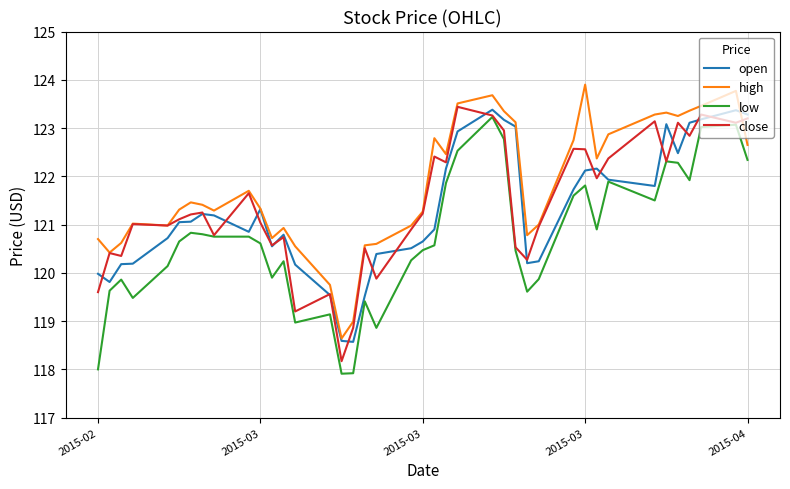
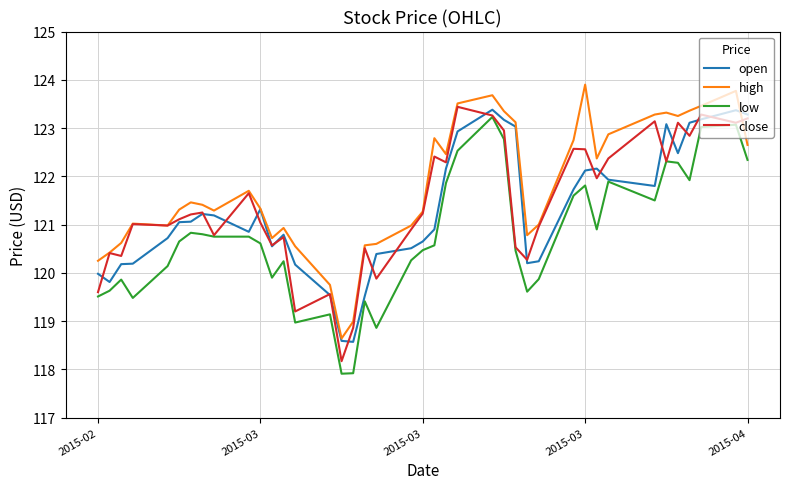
high, 2015-02: 120.7 -> 120.3
low, 2015-02: 118.0 -> 119.5
